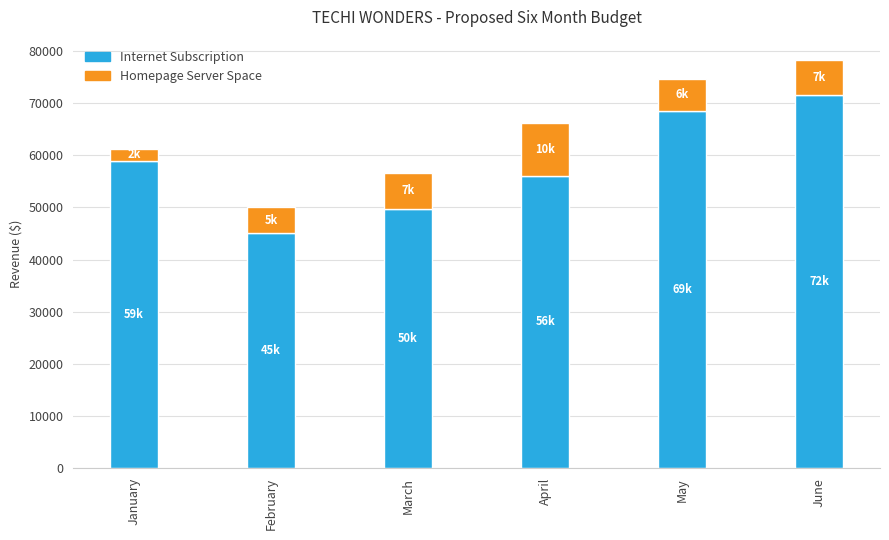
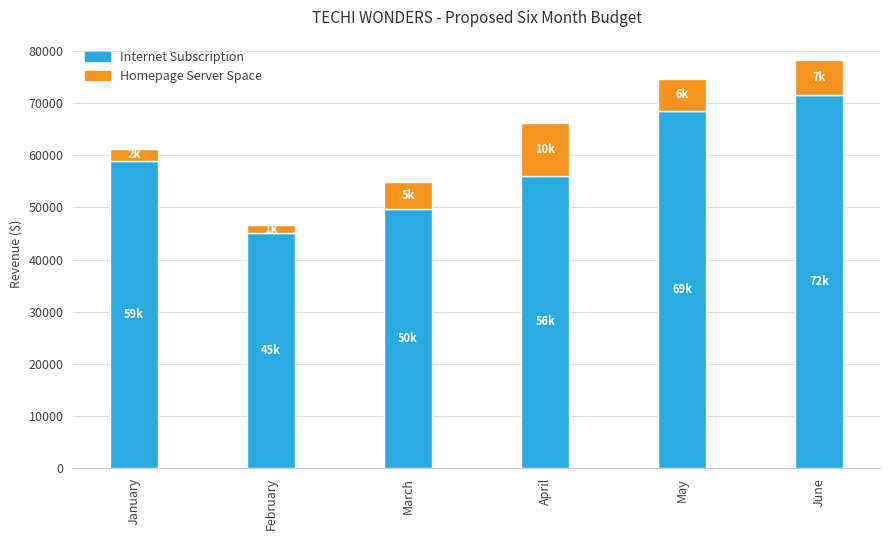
Homepage Server Space, February: 5k -> 1k
Homepage Server Space, March: 7k -> 5k
